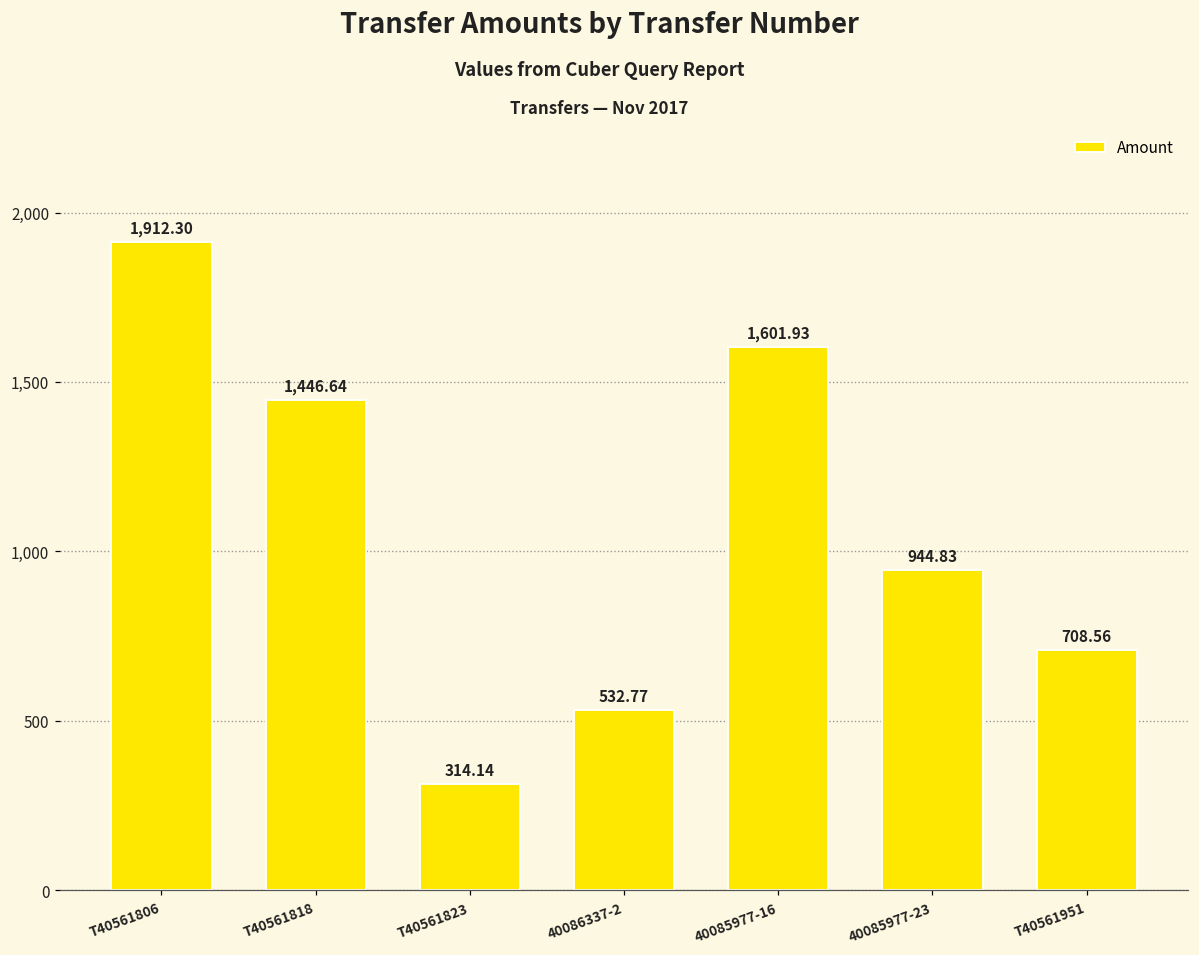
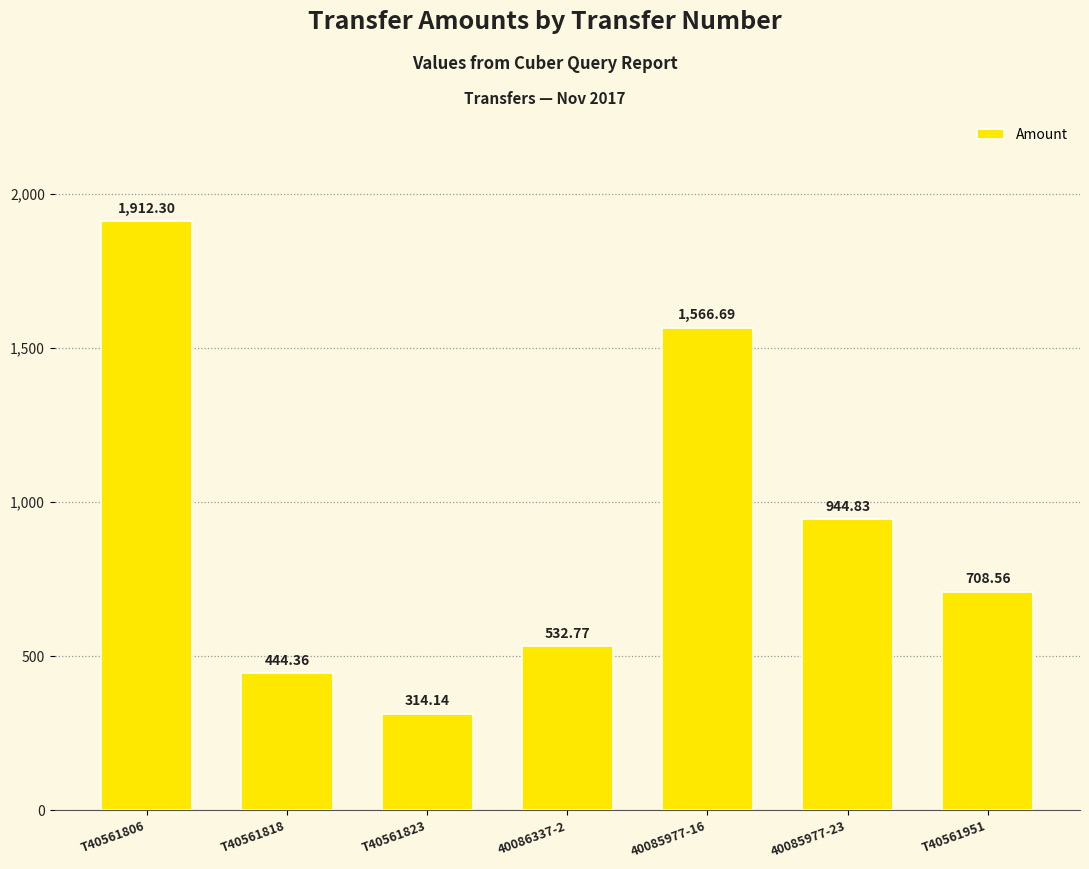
T40561818: 1,446.64 -> 444.36
40085977-16: 1,601.93 -> 1,566.69
